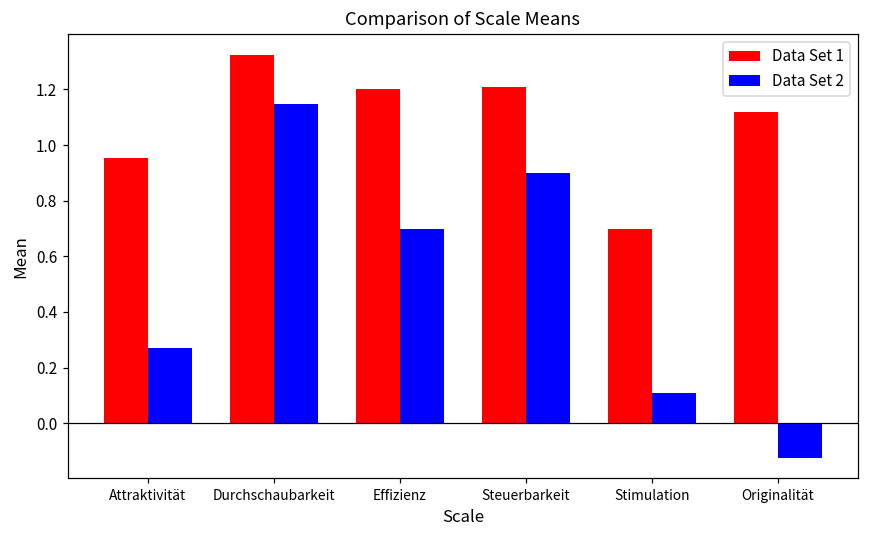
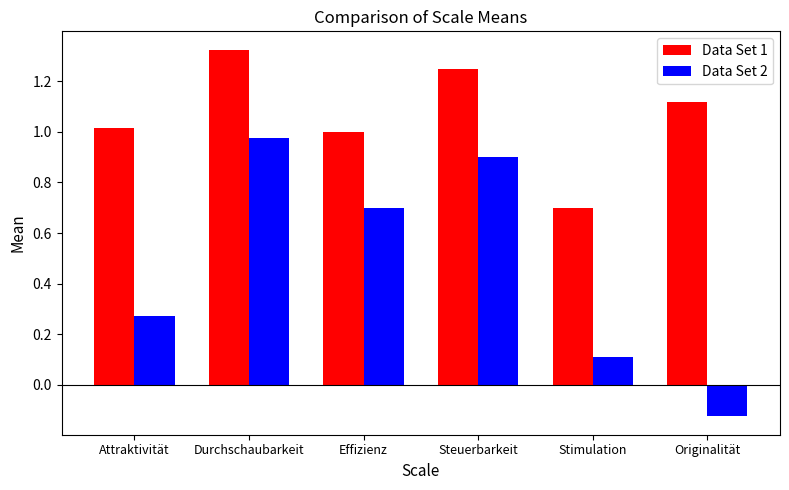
Data Set 1, Attraktivität: 0.95 -> 1.02
Data Set 2, Durchschaubarkeit: 1.15 -> 0.98
Data Set 1, Effizienz: 1.2 -> 1.0
Data Set 1, Steuerbarkeit: 1.21 -> 1.25
